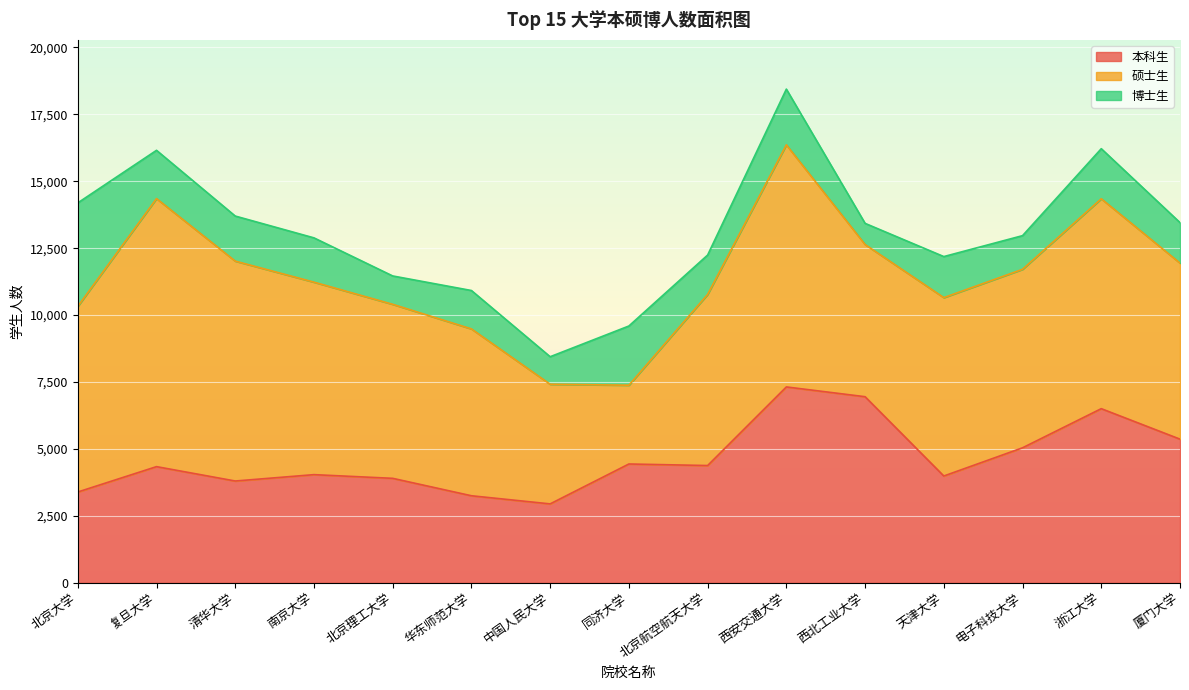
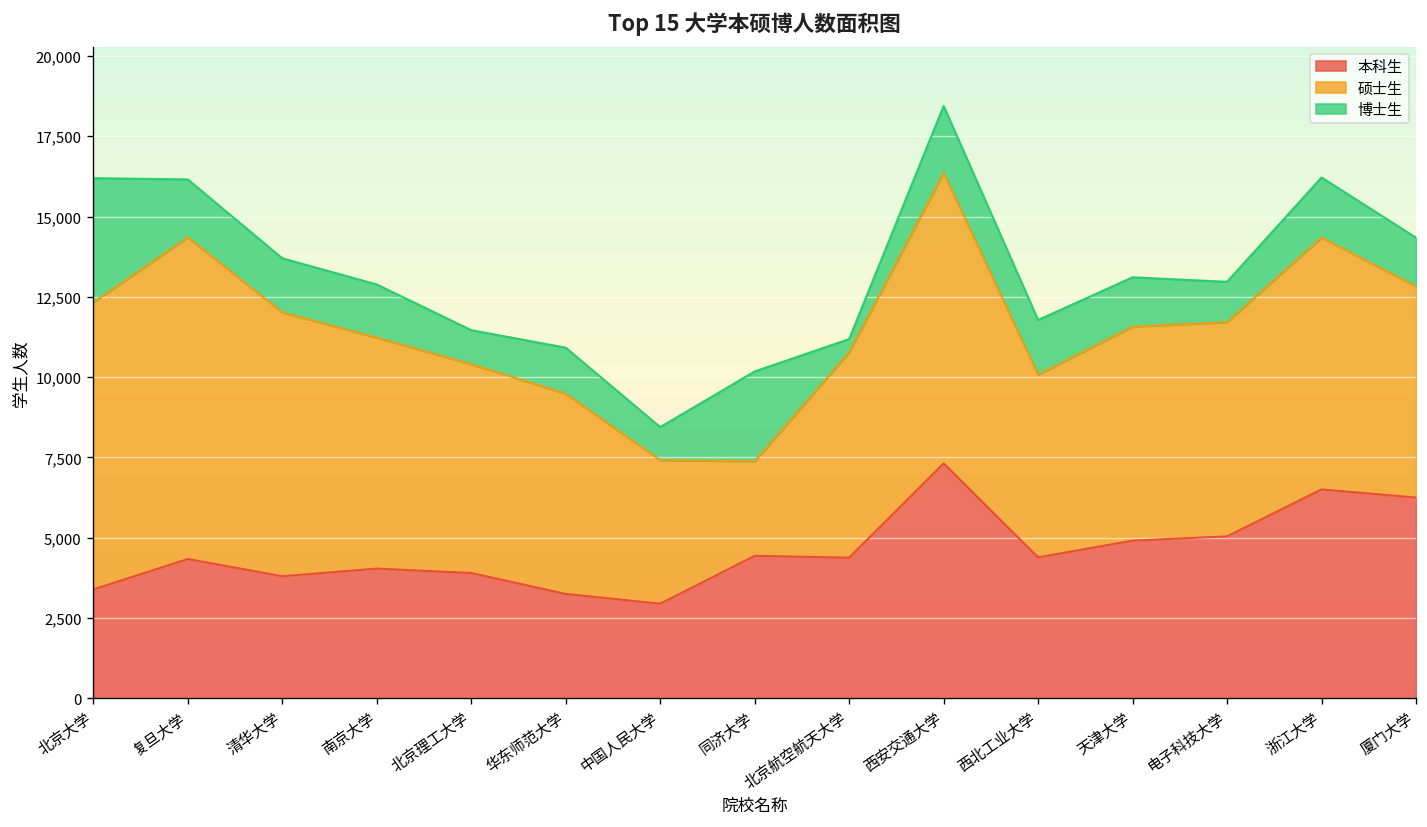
硕士生, 北京大学: 6,900 -> 8,900
博士生, 同济大学: 2,200 -> 2,800
博士生, 北京航空航天大学: 1,500 -> 400
本科生, 西北工业大学: 7,000 -> 4,400
博士生, 西北工业大学: 800 -> 1,700
本科生, 天津大学: 4,000 -> 4,900
本科生, 厦门大学: 5,400 -> 6,300
